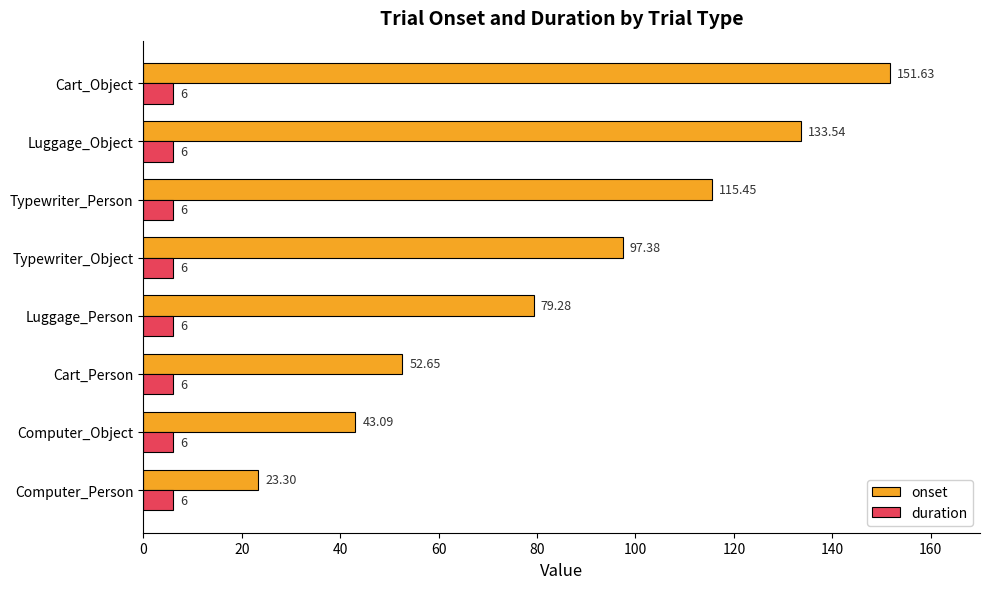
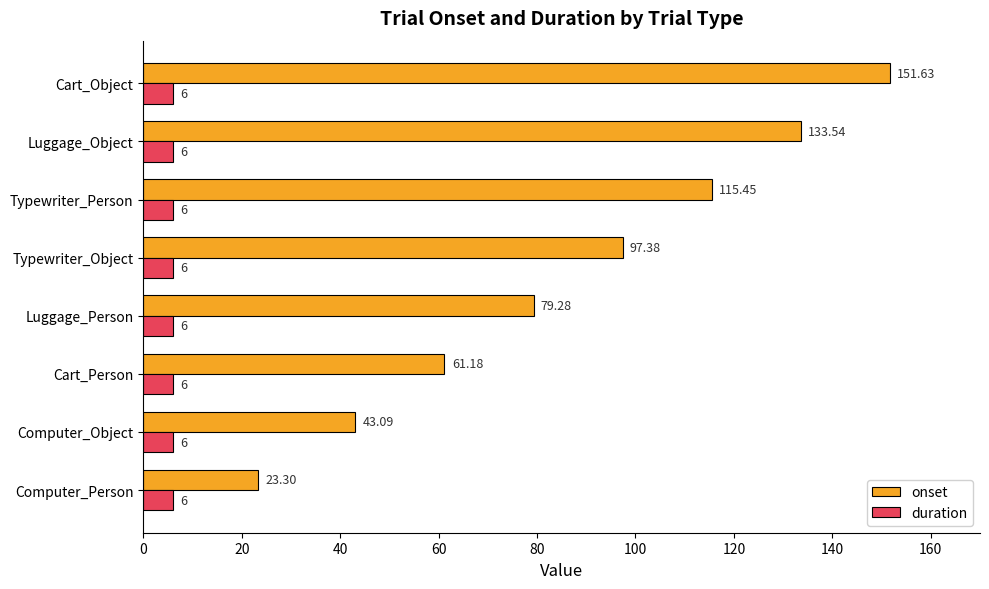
onset, Cart_Person: 52.65 -> 61.18
